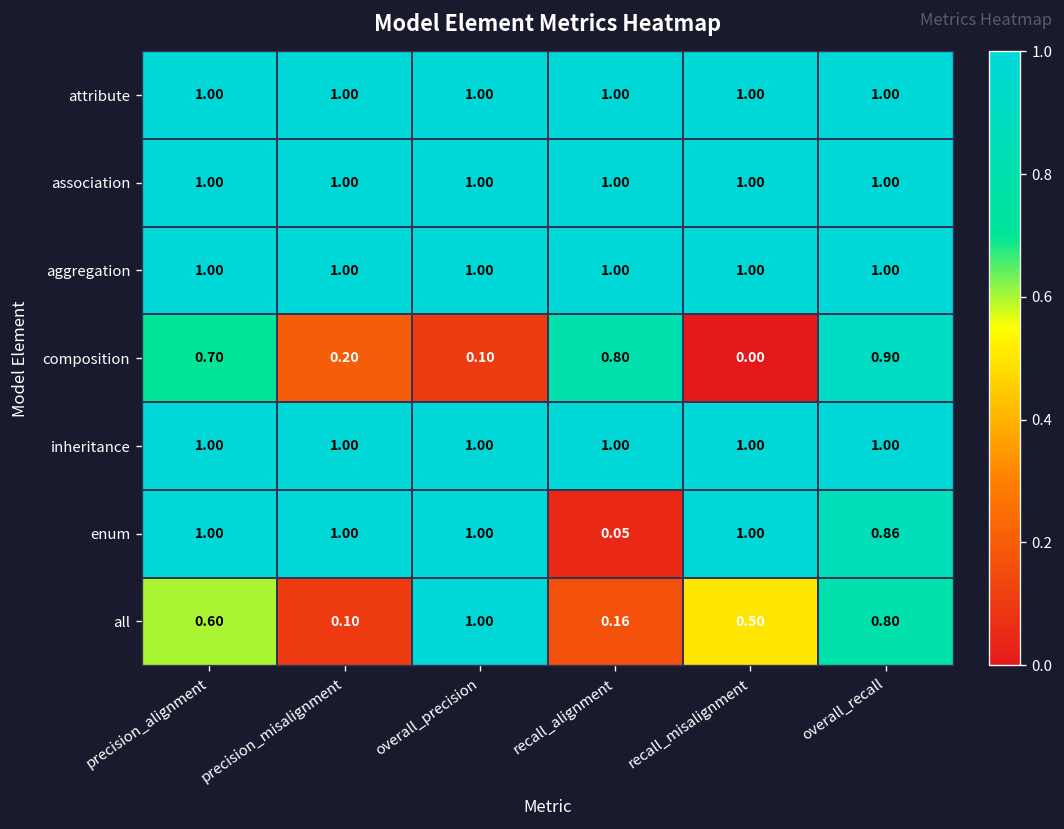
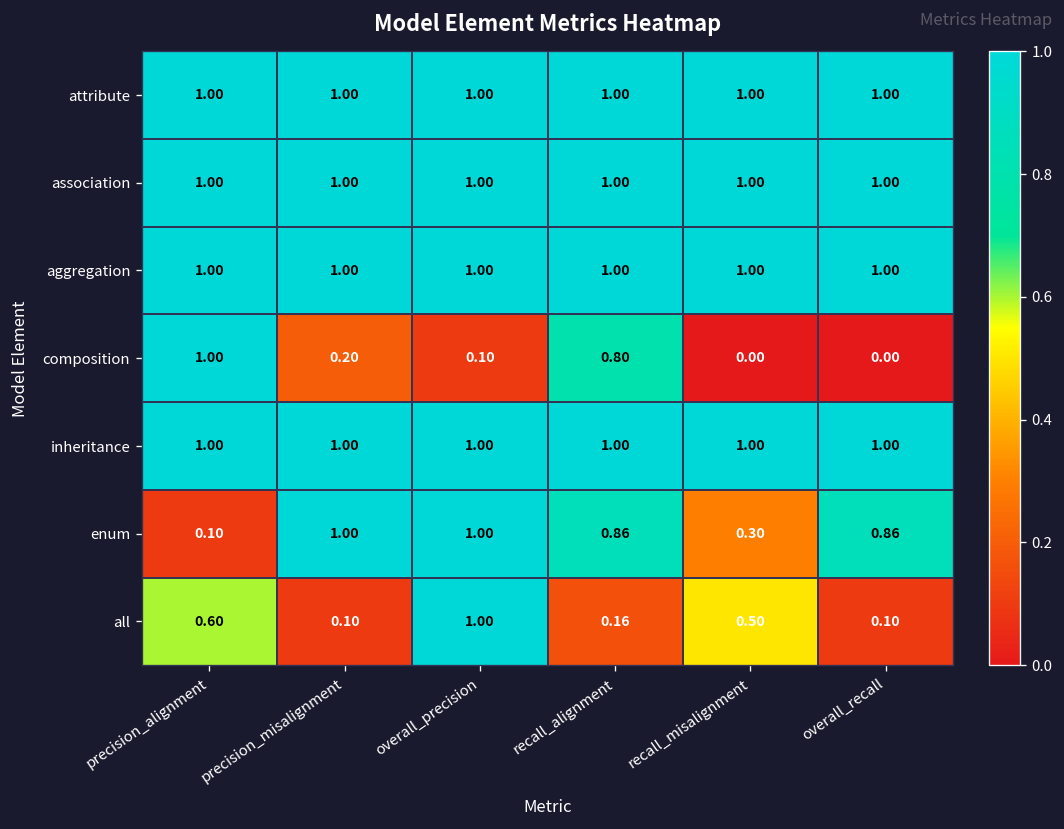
composition, precision_alignment: 0.70 -> 1.00
composition, overall_recall: 0.90 -> 0.00
enum, precision_alignment: 1.00 -> 0.10
enum, recall_alignment: 0.05 -> 0.86
enum, recall_misalignment: 1.00 -> 0.30
all, overall_recall: 0.80 -> 0.10
